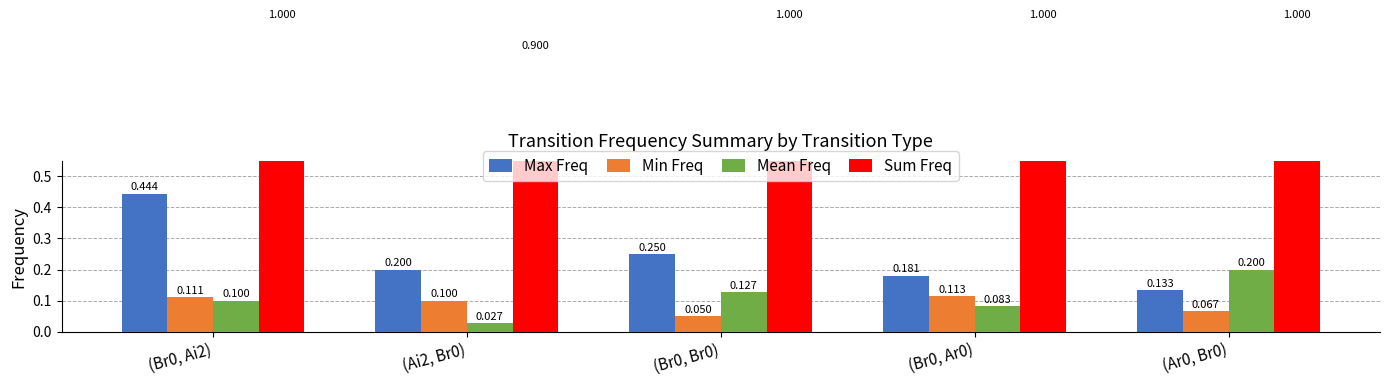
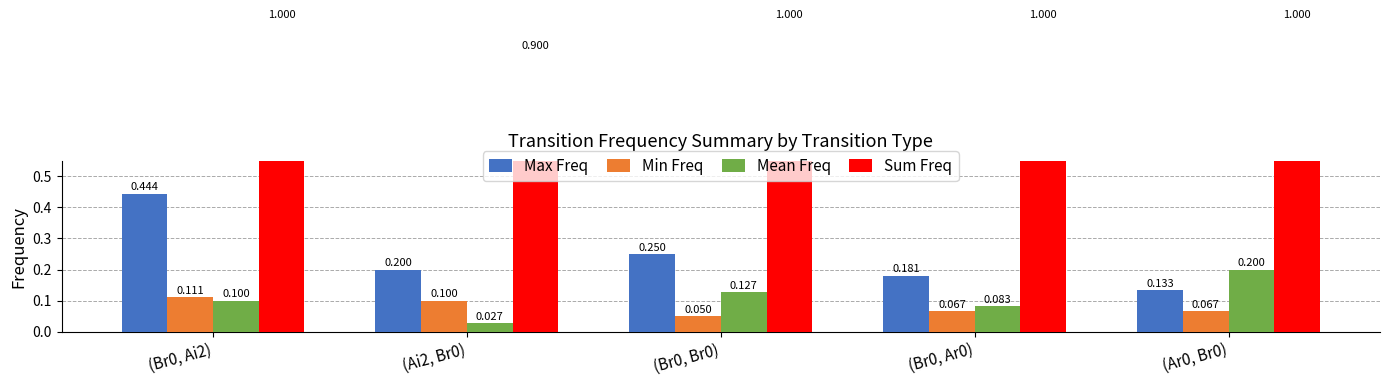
Min Freq, (Br0, Ar0): 0.113 -> 0.067
